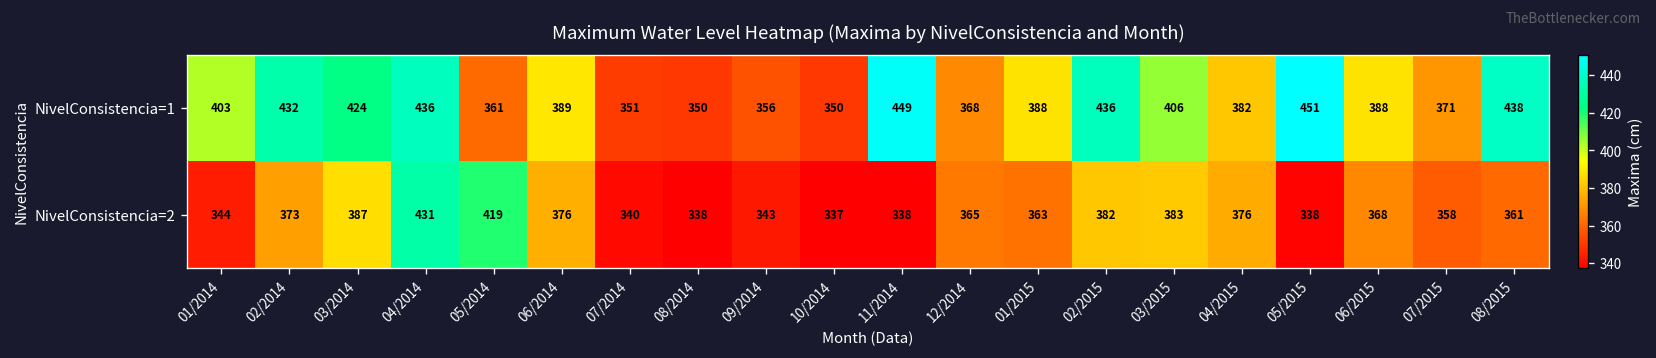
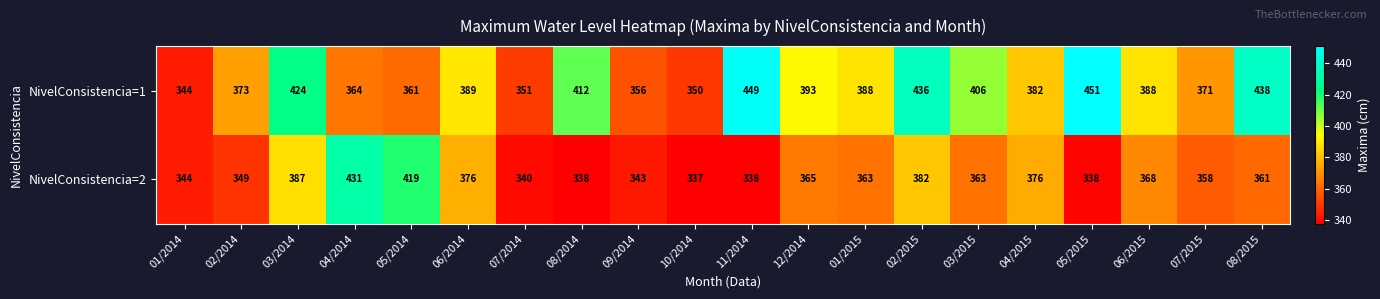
NivelConsistencia=1, 01/2014: 403 -> 344
NivelConsistencia=1, 02/2014: 432 -> 373
NivelConsistencia=1, 04/2014: 436 -> 364
NivelConsistencia=1, 08/2014: 350 -> 412
NivelConsistencia=1, 12/2014: 368 -> 393
NivelConsistencia=2, 02/2014: 373 -> 349
NivelConsistencia=2, 03/2015: 383 -> 363
